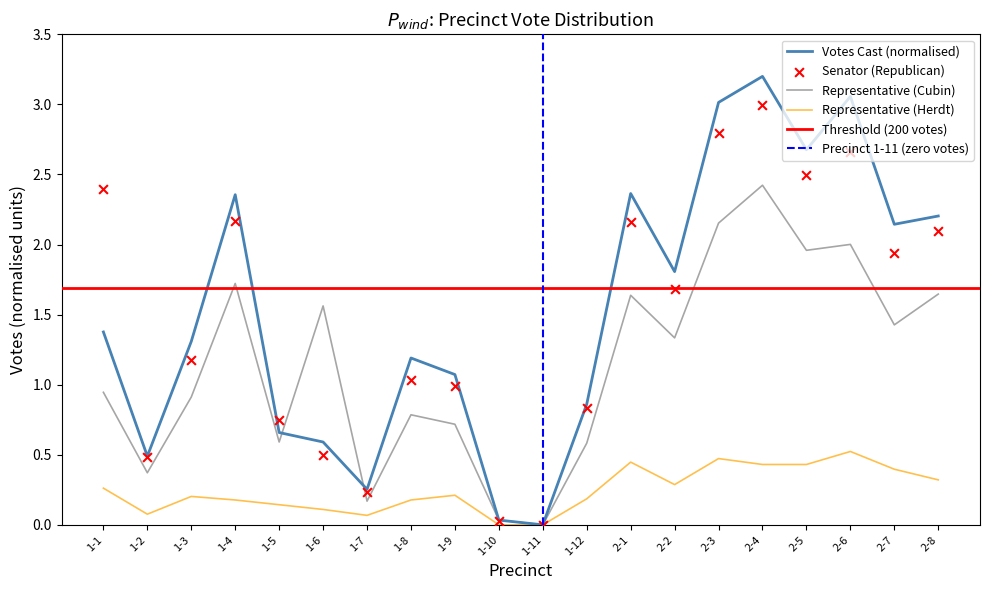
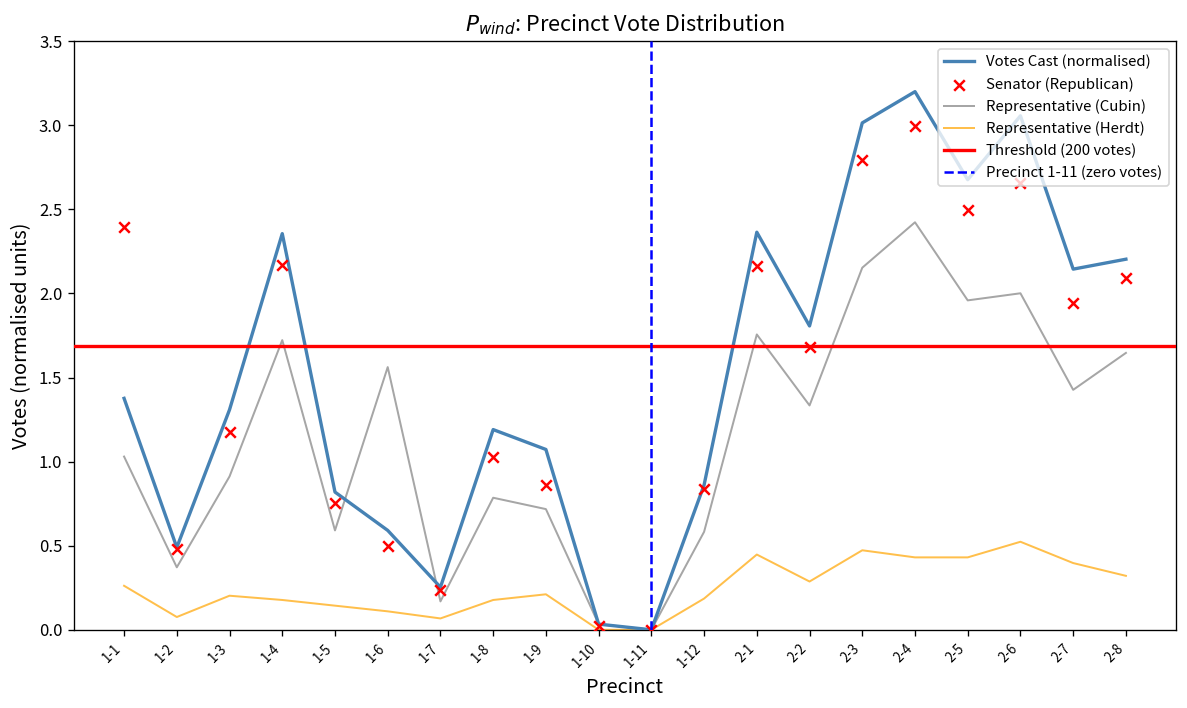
Representative (Cubin), 1-1: 0.95 -> 1.03
Votes Cast (normalised), 1-5: 0.66 -> 0.82
Senator (Republican), 1-9: 0.99 -> 0.86
Representative (Cubin), 2-1: 1.64 -> 1.76
